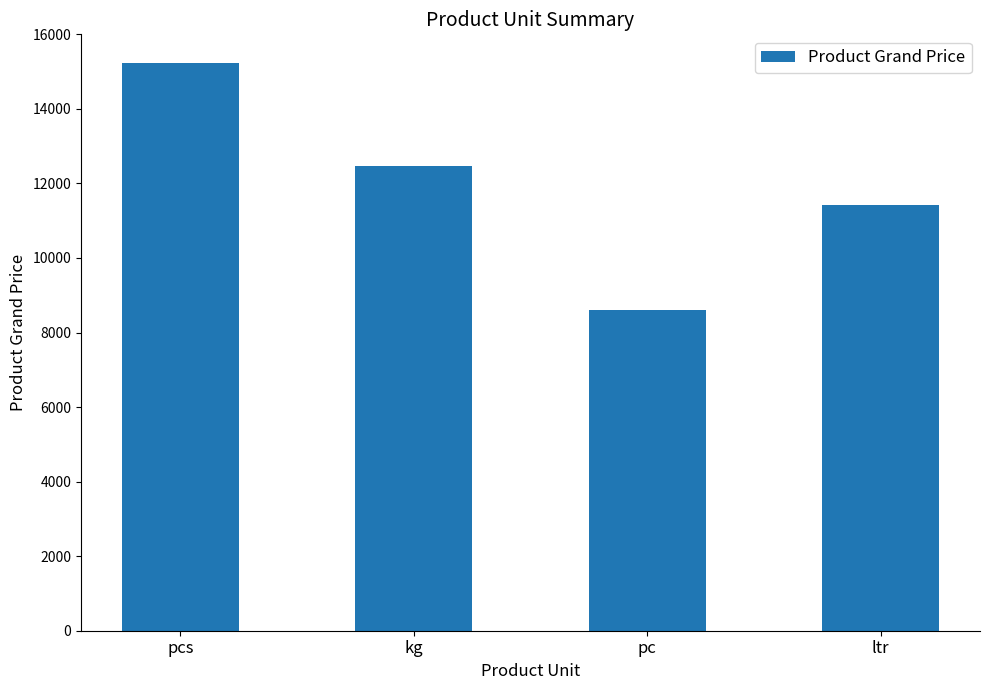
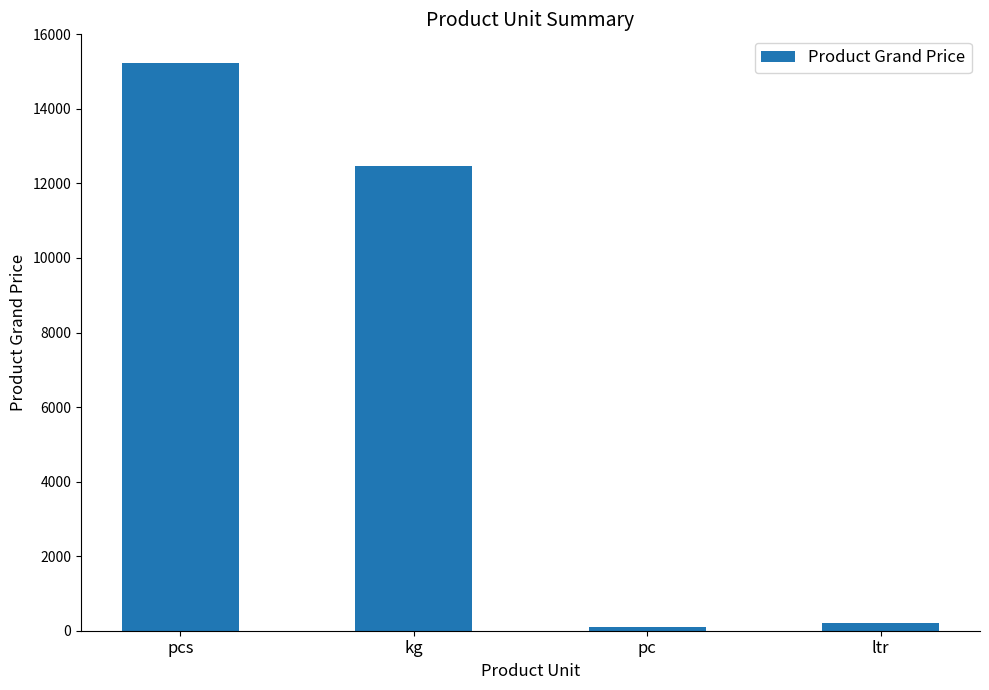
pc: 8600 -> 100
ltr: 11400 -> 200
